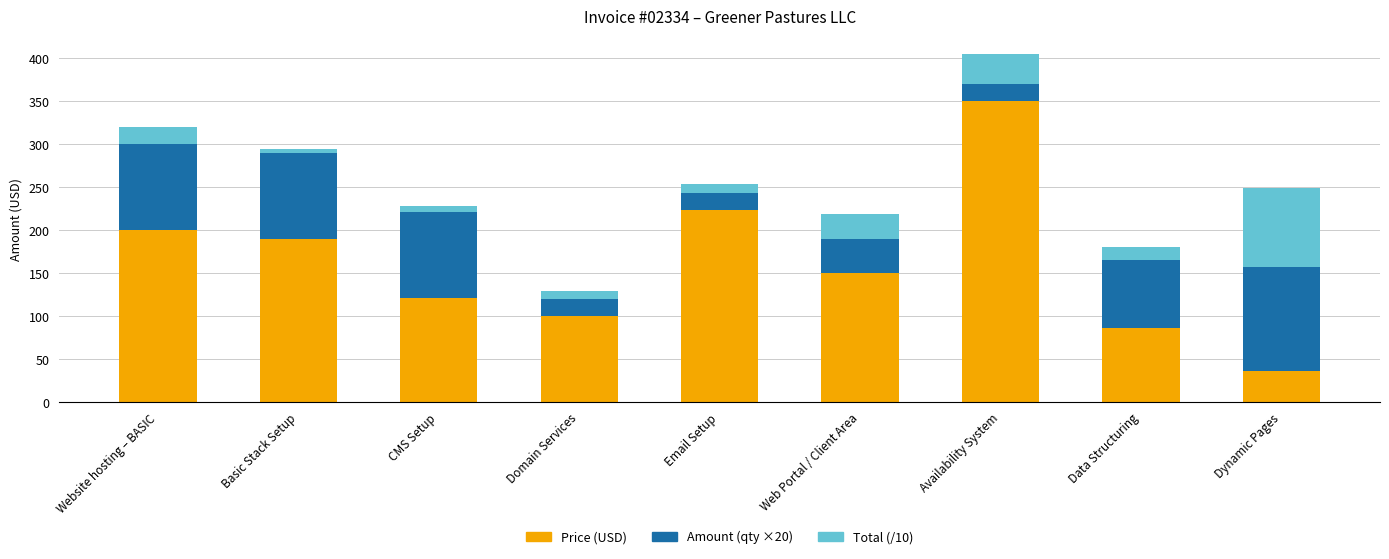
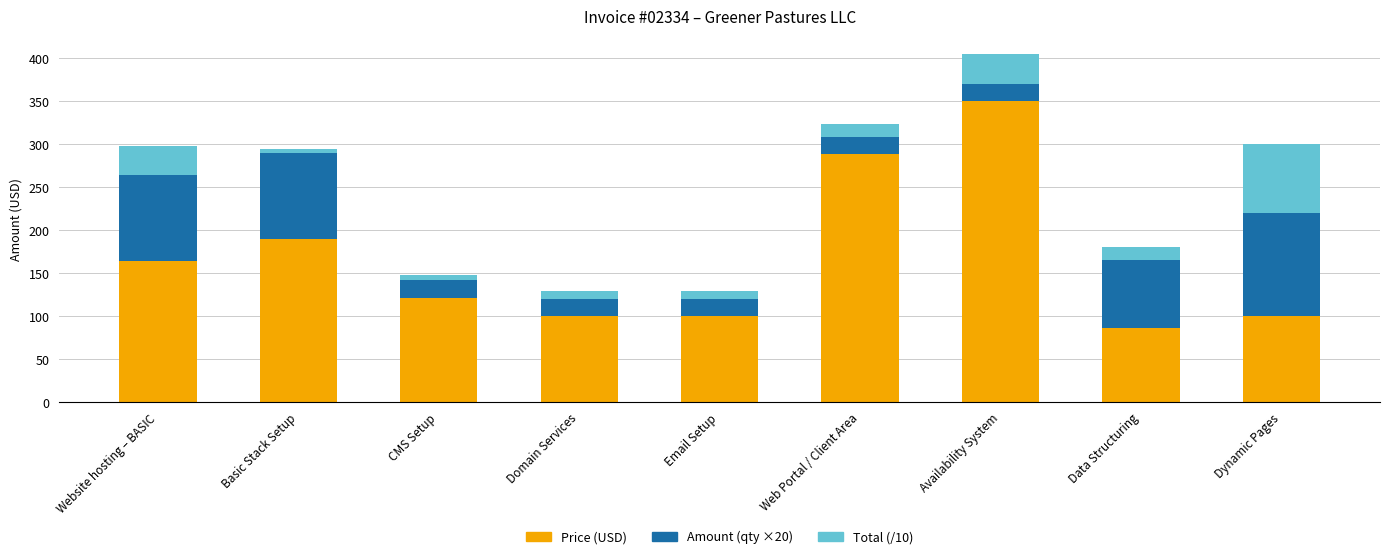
Price (USD), Website hosting – BASIC: 200 -> 160
Total (/10), Website hosting – BASIC: 20 -> 30
Amount (qty ×20), CMS Setup: 100 -> 20
Price (USD), Email Setup: 220 -> 100
Price (USD), Web Portal / Client Area: 150 -> 290
Amount (qty ×20), Web Portal / Client Area: 40 -> 20
Total (/10), Web Portal / Client Area: 30 -> 20
Price (USD), Dynamic Pages: 40 -> 100
Total (/10), Dynamic Pages: 90 -> 80
